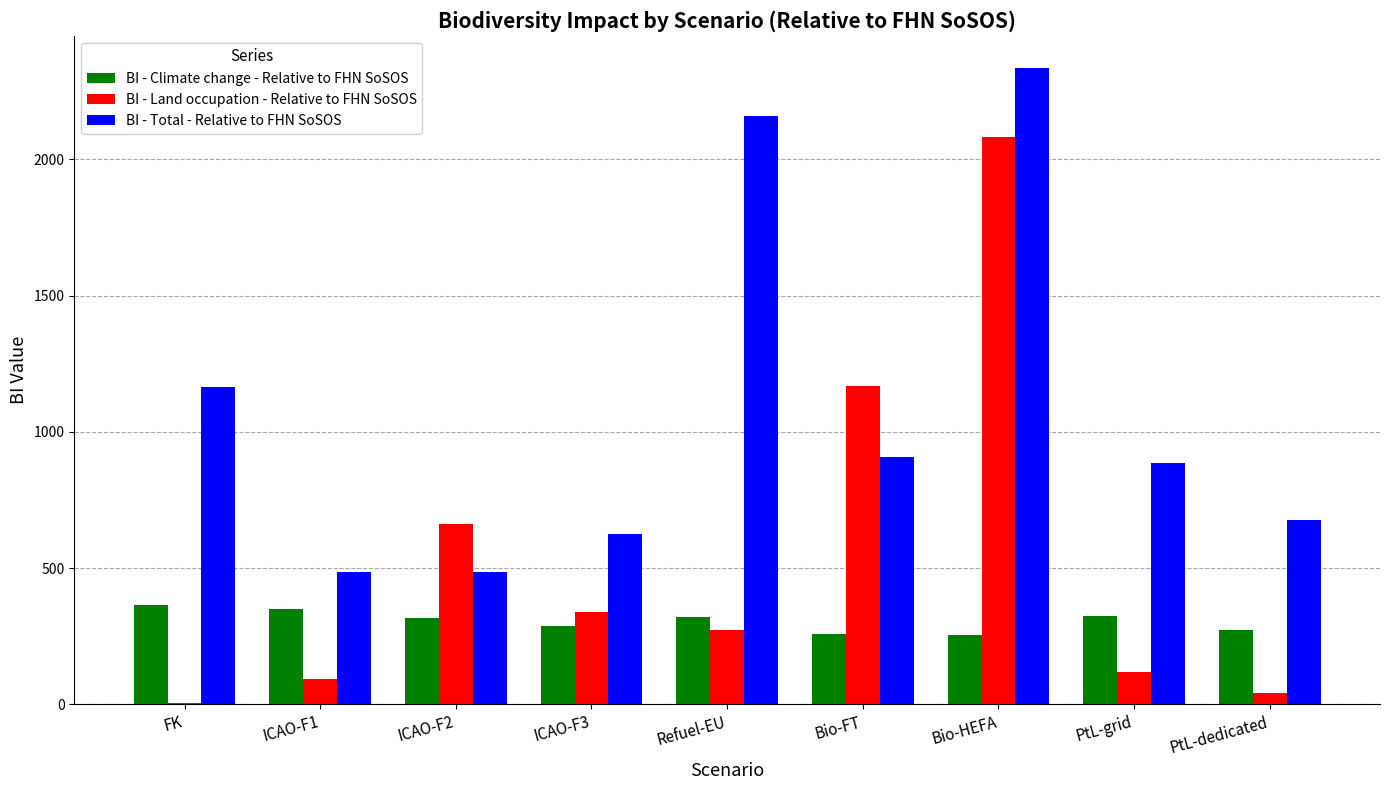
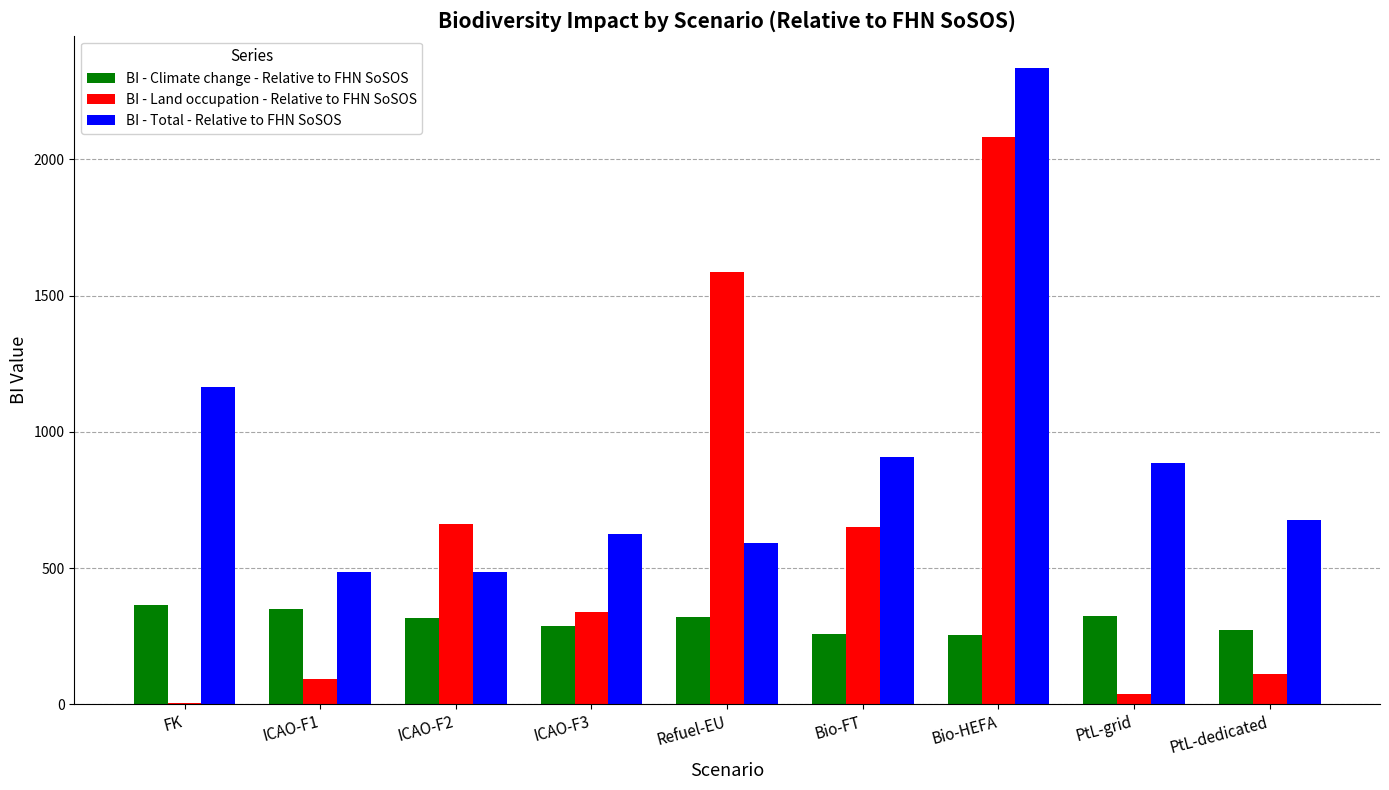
BI - Land occupation - Relative to FHN SoSOS, Refuel-EU: 270 -> 1590
BI - Total - Relative to FHN SoSOS, Refuel-EU: 2160 -> 590
BI - Land occupation - Relative to FHN SoSOS, Bio-FT: 1170 -> 650
BI - Land occupation - Relative to FHN SoSOS, PtL-grid: 120 -> 40
BI - Land occupation - Relative to FHN SoSOS, PtL-dedicated: 40 -> 110
